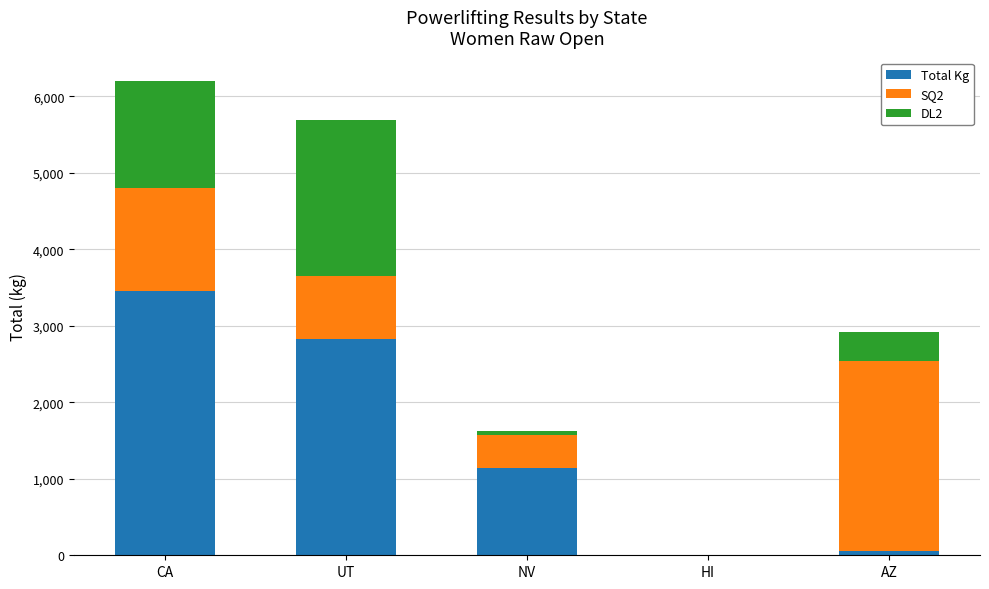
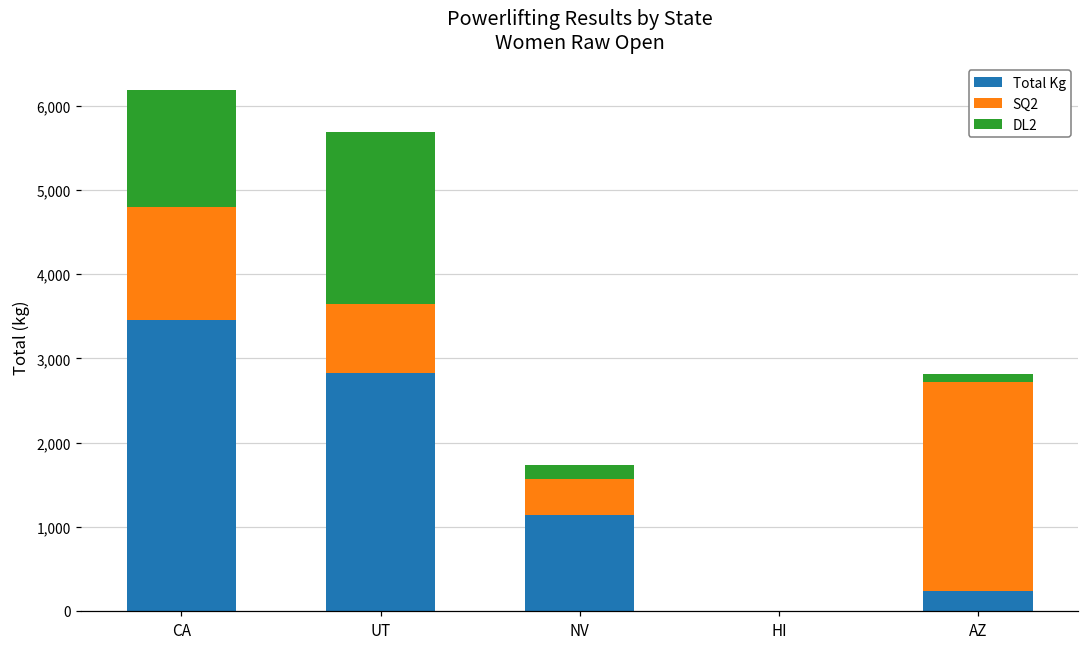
DL2, NV: 100 -> 200
Total Kg, AZ: 100 -> 200
DL2, AZ: 400 -> 100
